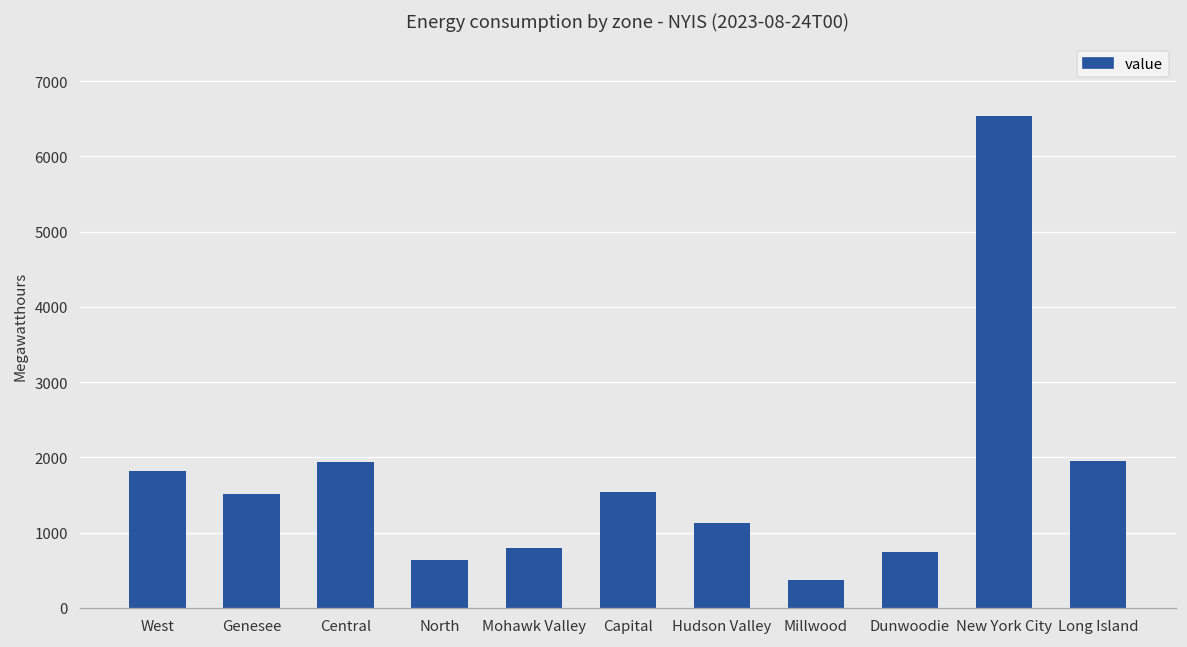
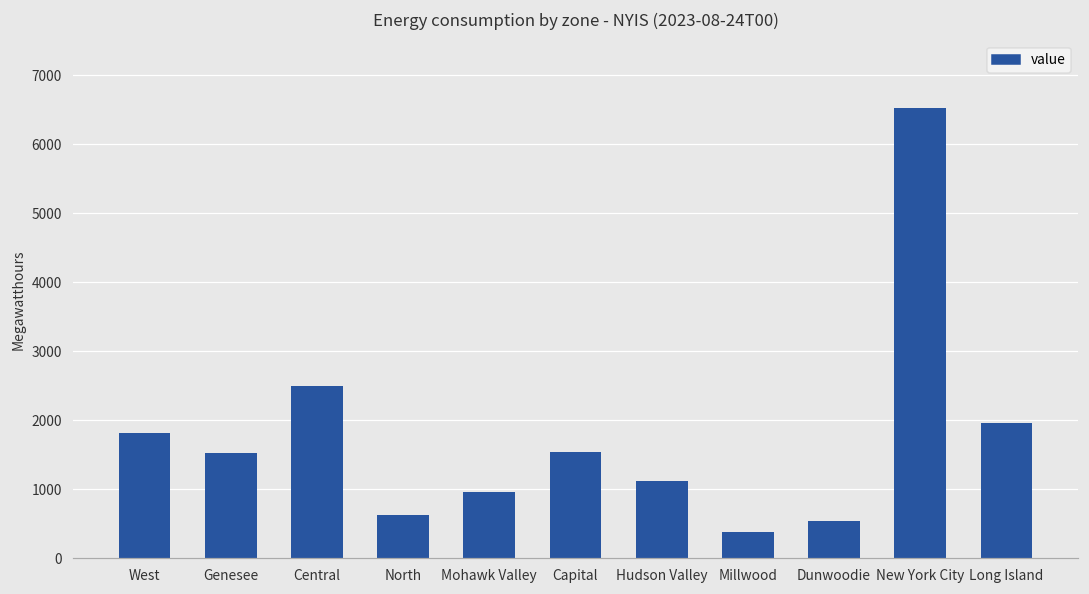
Central: 1900 -> 2500
Mohawk Valley: 800 -> 1000
Dunwoodie: 700 -> 500
